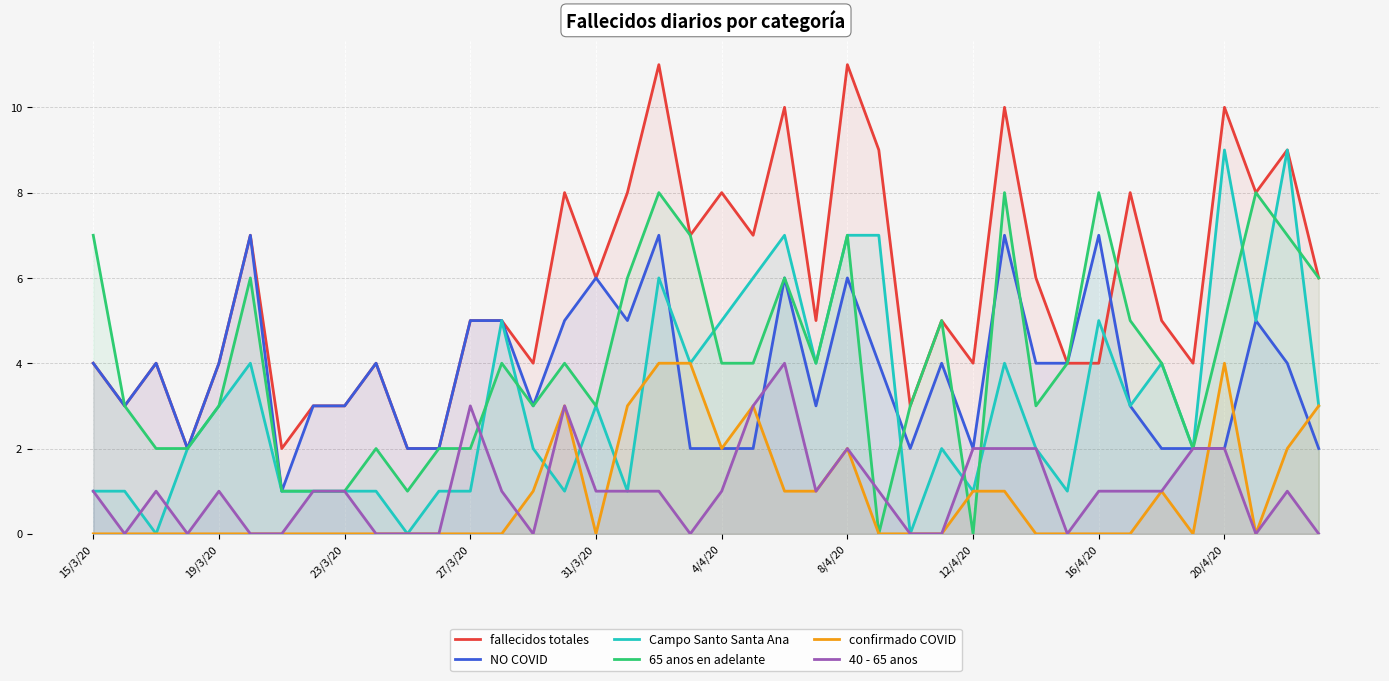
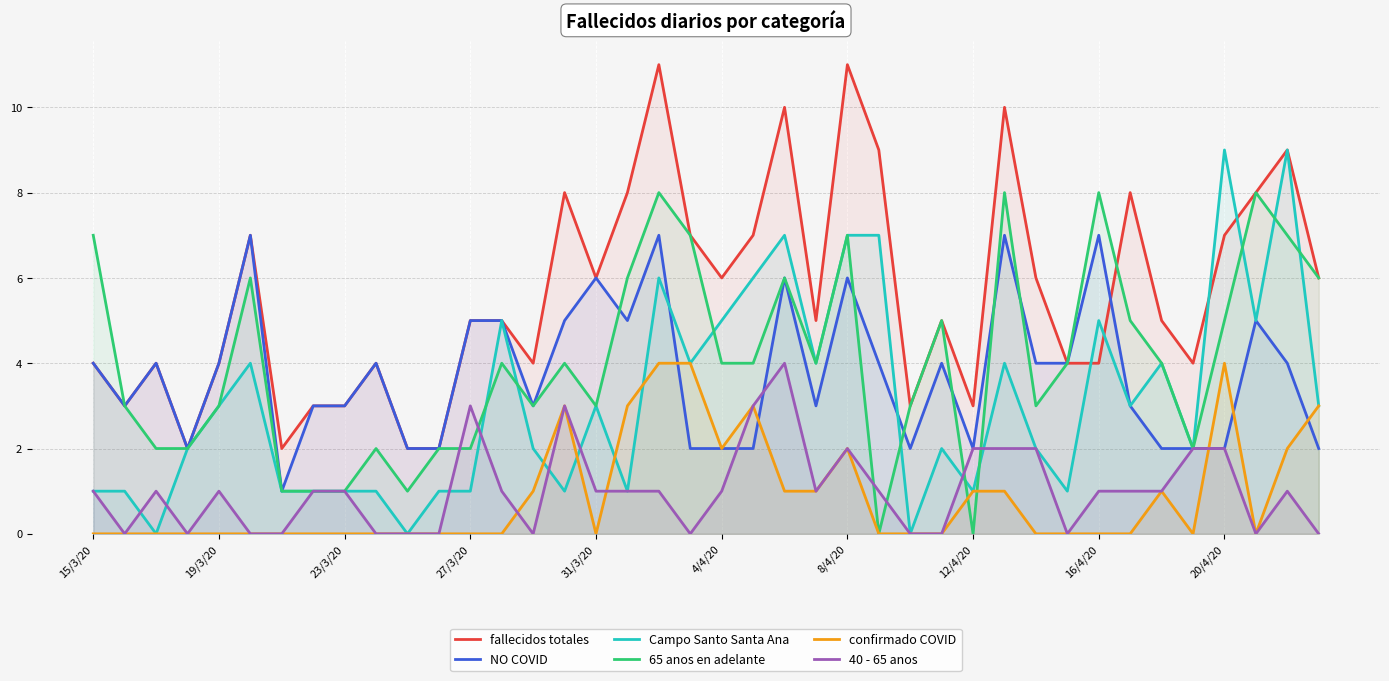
fallecidos totales, 4/4/20: 8 -> 6
fallecidos totales, 12/4/20: 4 -> 3
fallecidos totales, 20/4/20: 10 -> 7
